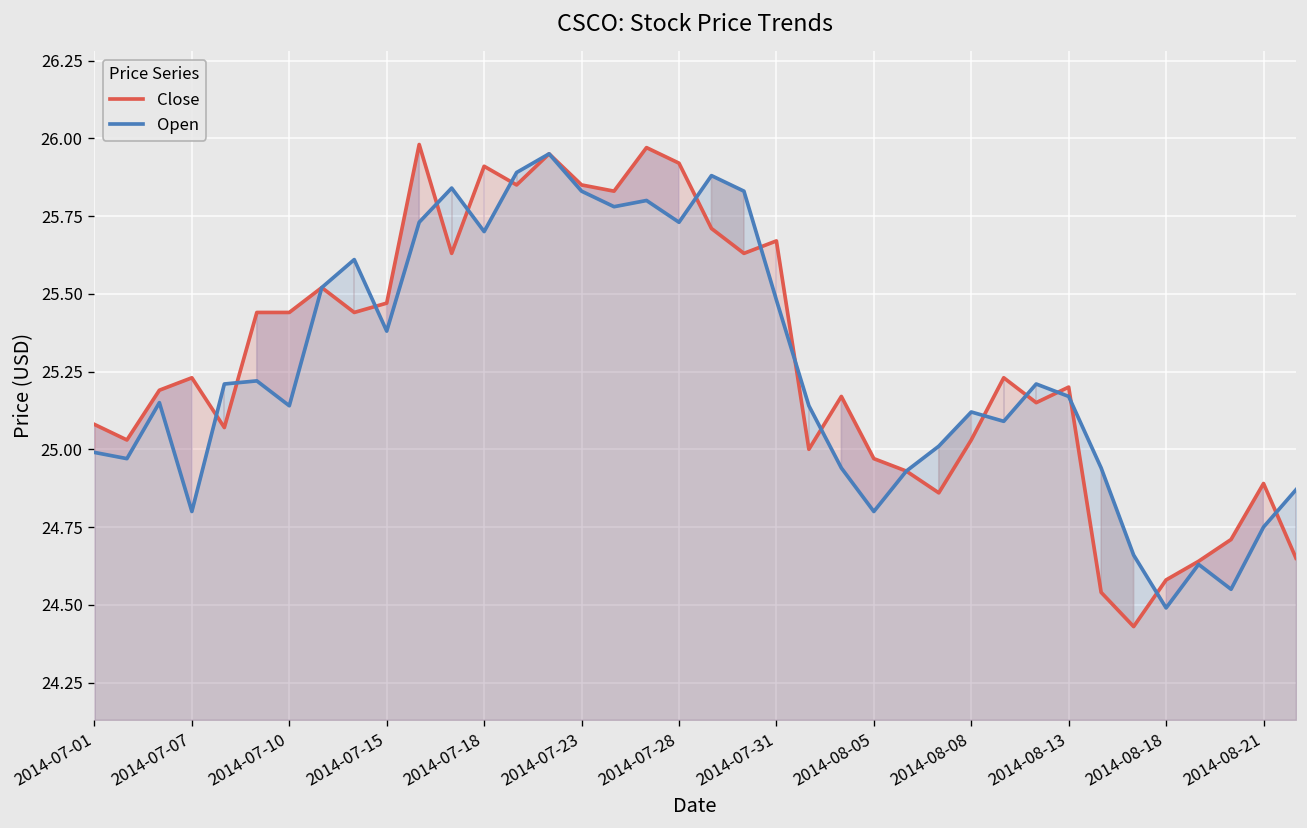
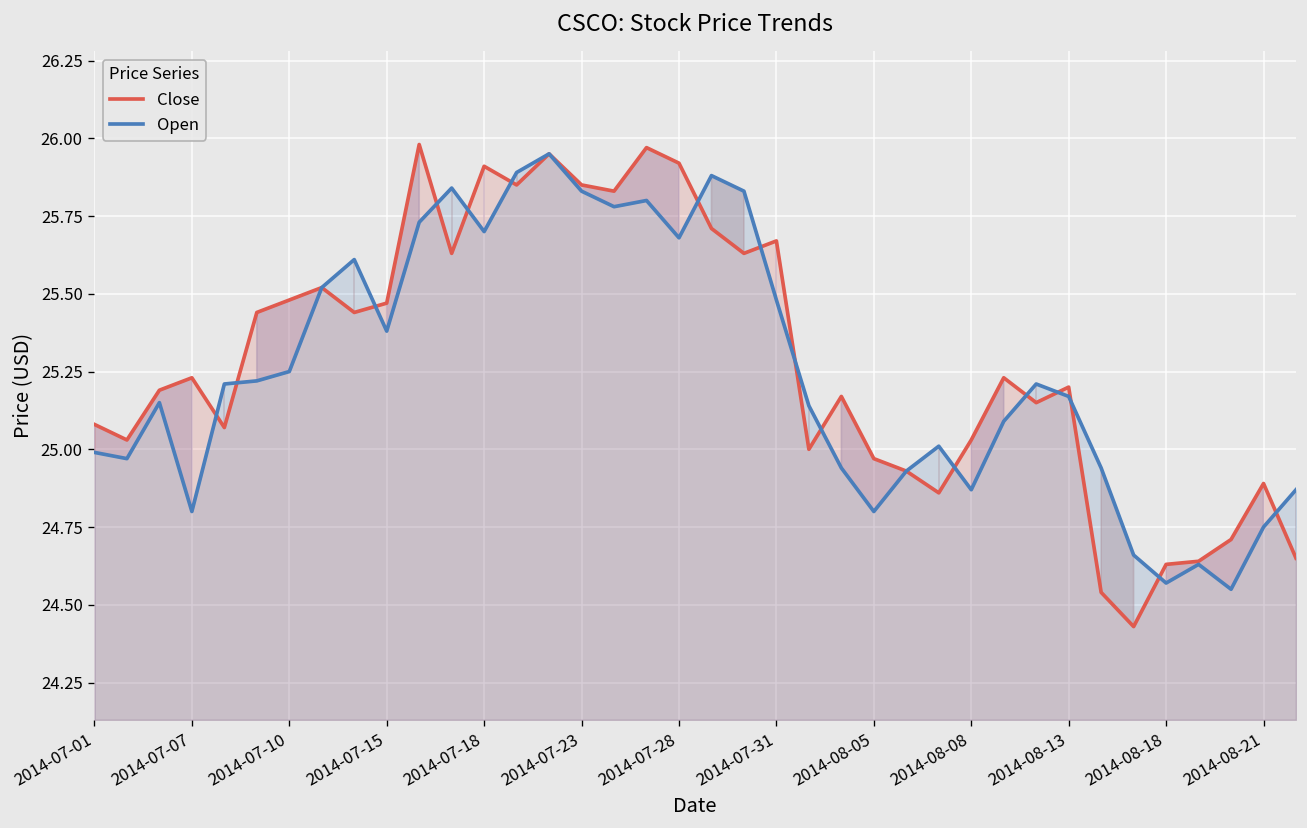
Close, 2014-07-10: 25.44 -> 25.48
Open, 2014-07-10: 25.14 -> 25.25
Open, 2014-07-28: 25.73 -> 25.68
Open, 2014-08-08: 25.12 -> 24.87
Close, 2014-08-18: 24.58 -> 24.63
Open, 2014-08-18: 24.49 -> 24.57
